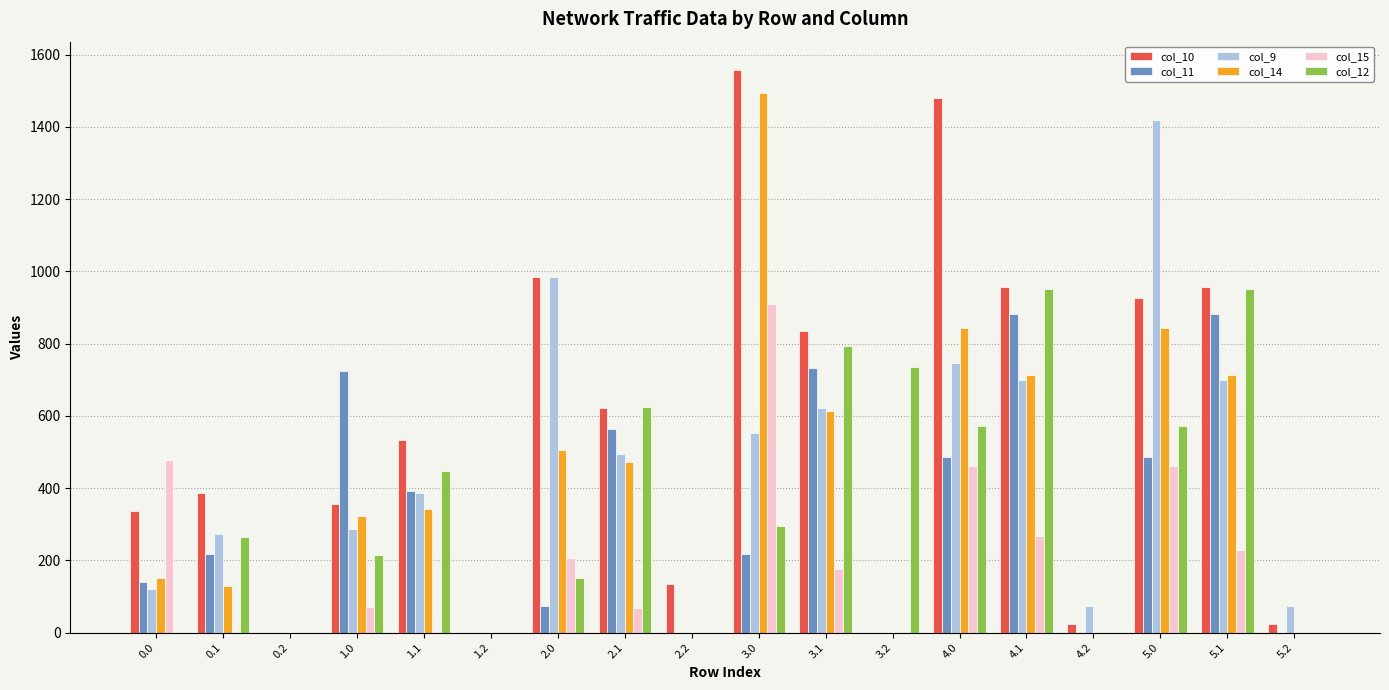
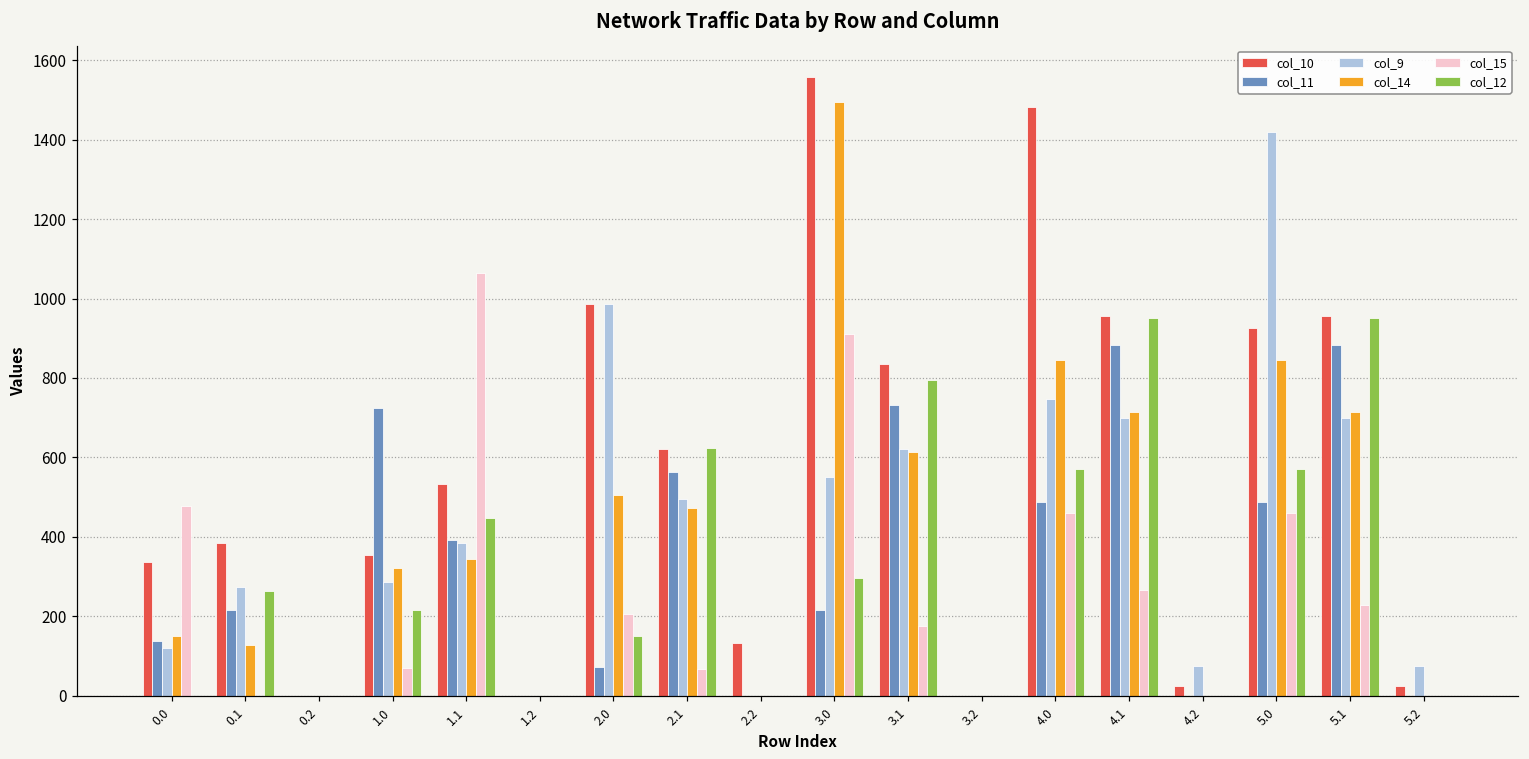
col_15, 1.1: 0 -> 1060
col_12, 3.2: 730 -> 0
